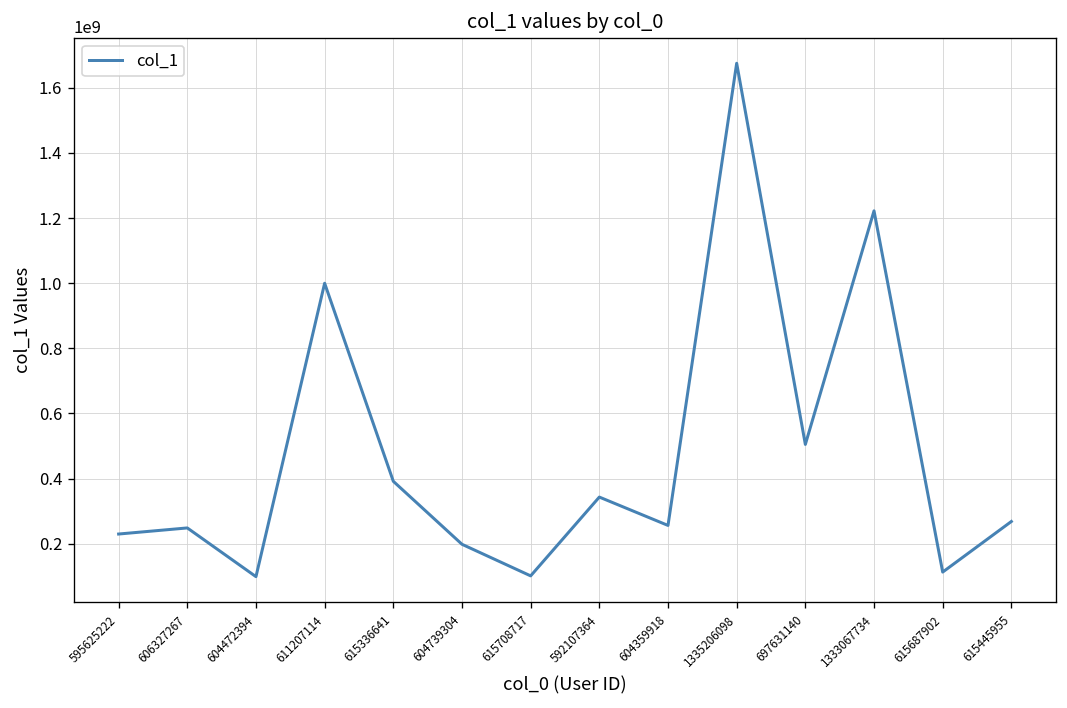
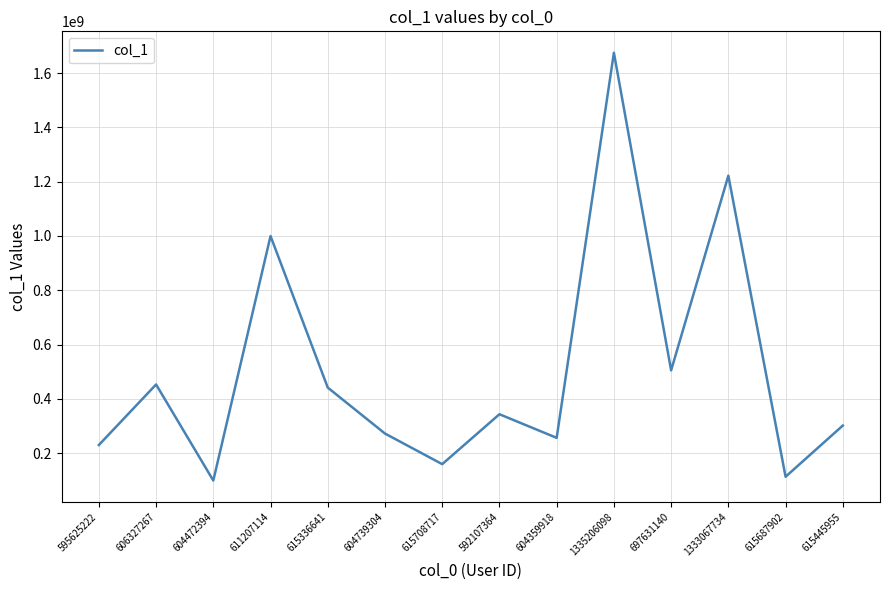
606327267: 250000000 -> 450000000
615336641: 390000000 -> 440000000
604739304: 200000000 -> 270000000
615708717: 100000000 -> 160000000
615445955: 270000000 -> 300000000
